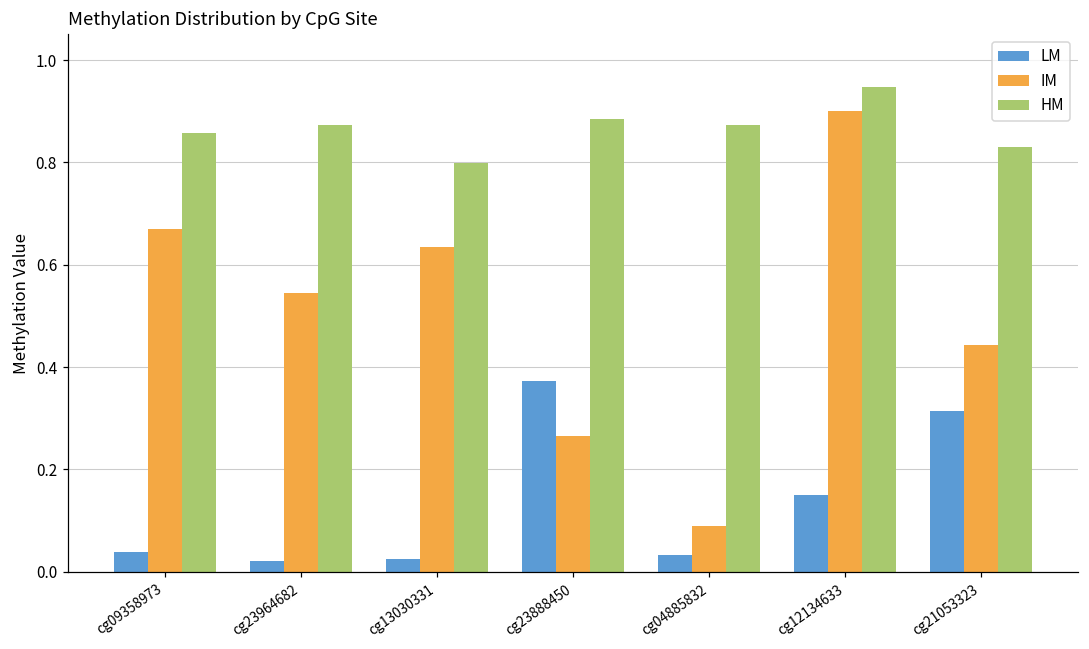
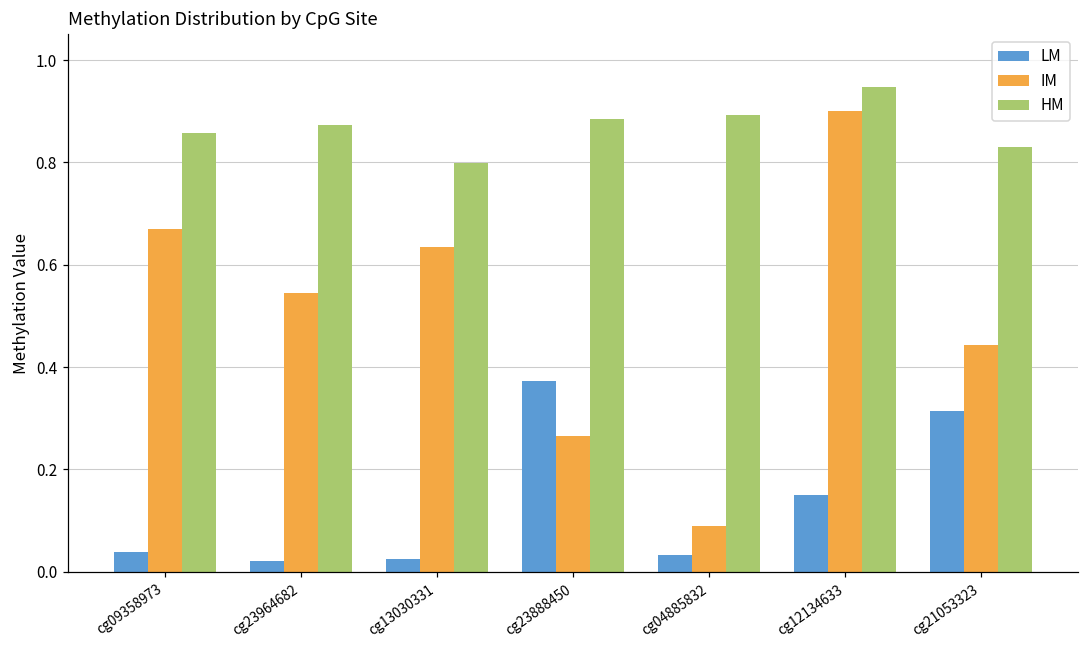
HM, cg04885832: 0.87 -> 0.89
